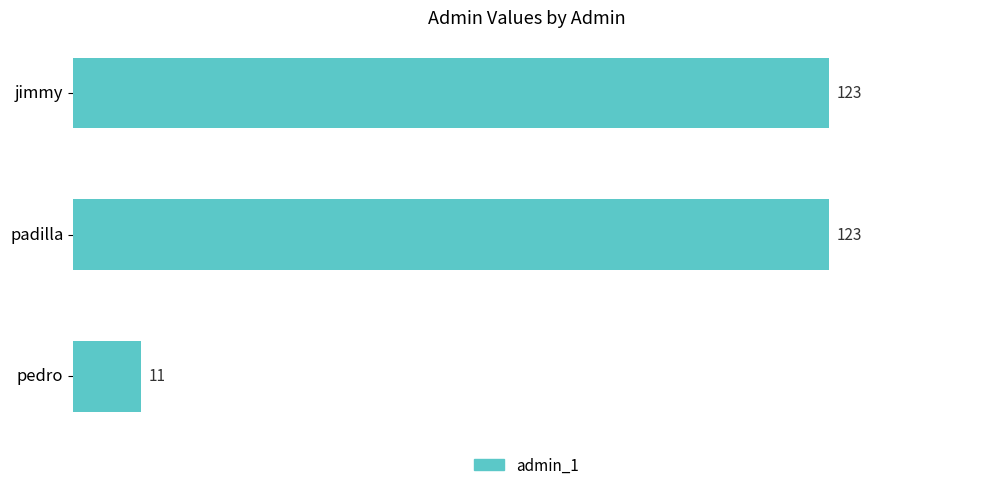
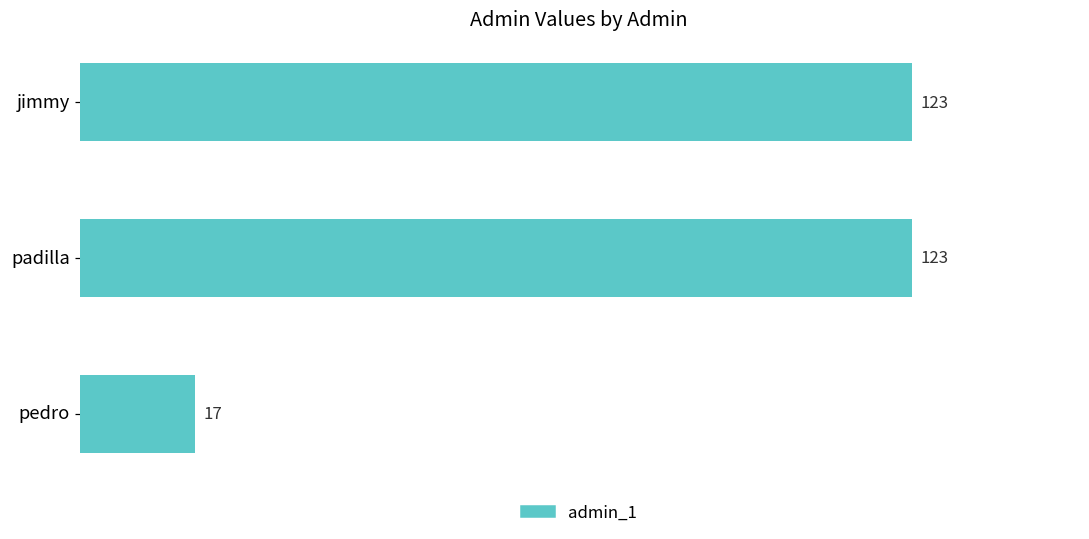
pedro: 11 -> 17
